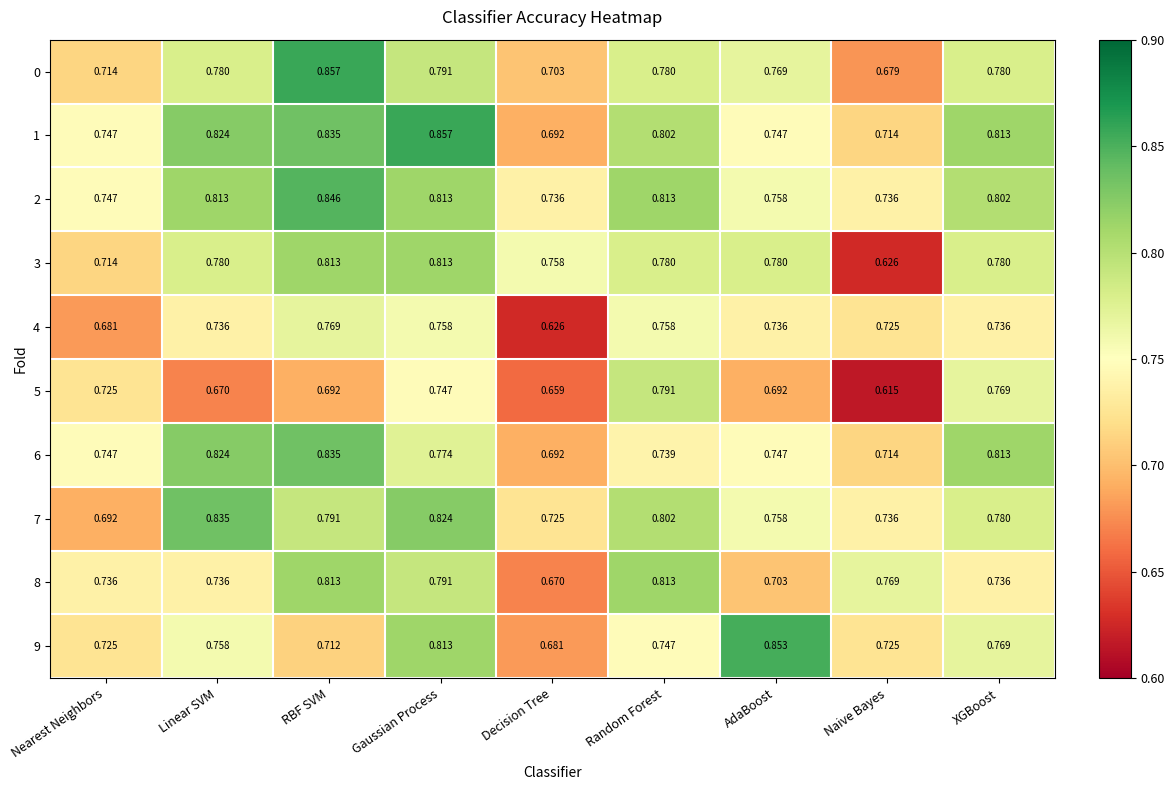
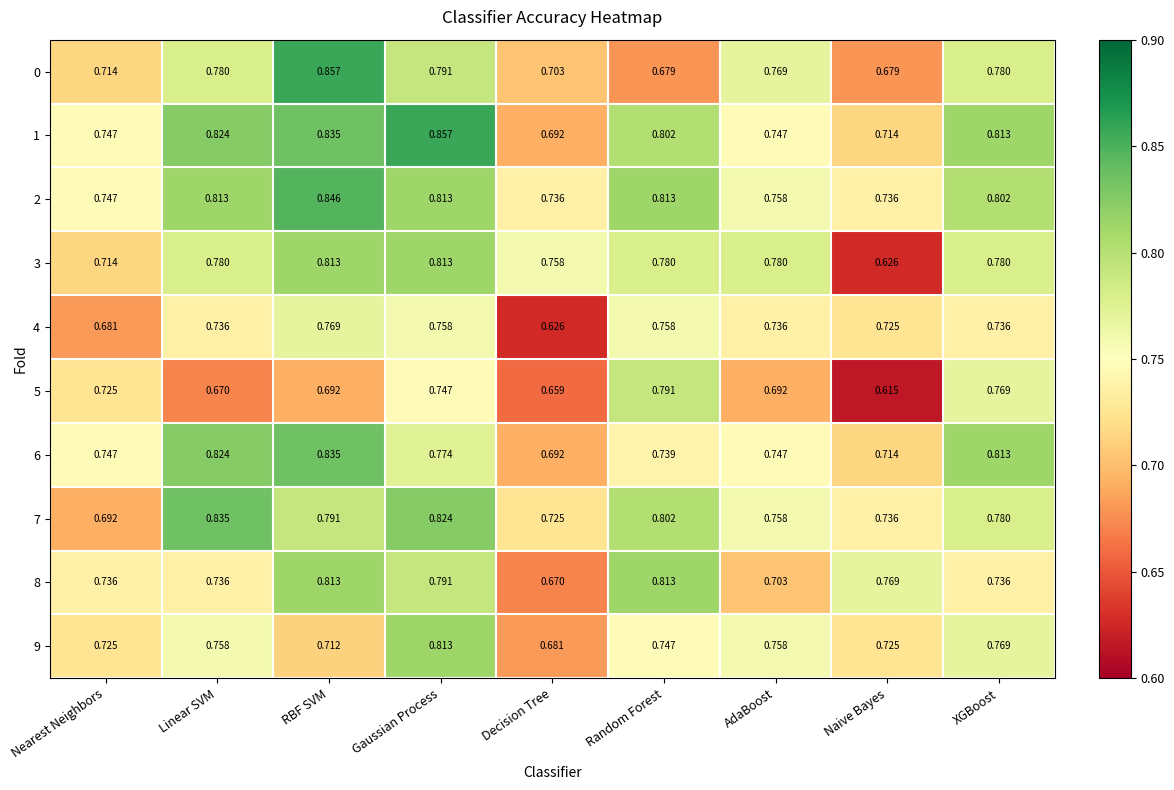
0, Random Forest: 0.780 -> 0.679
9, AdaBoost: 0.853 -> 0.758
